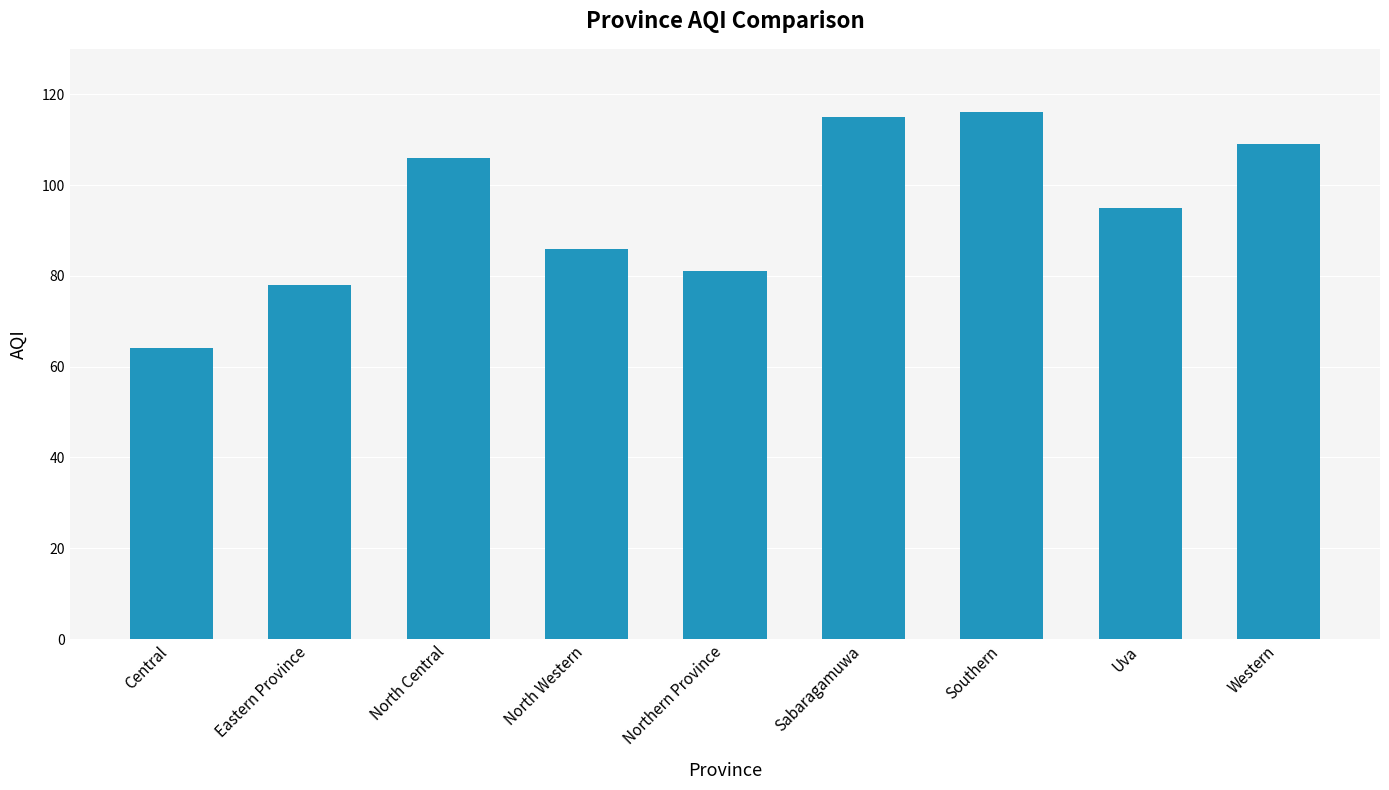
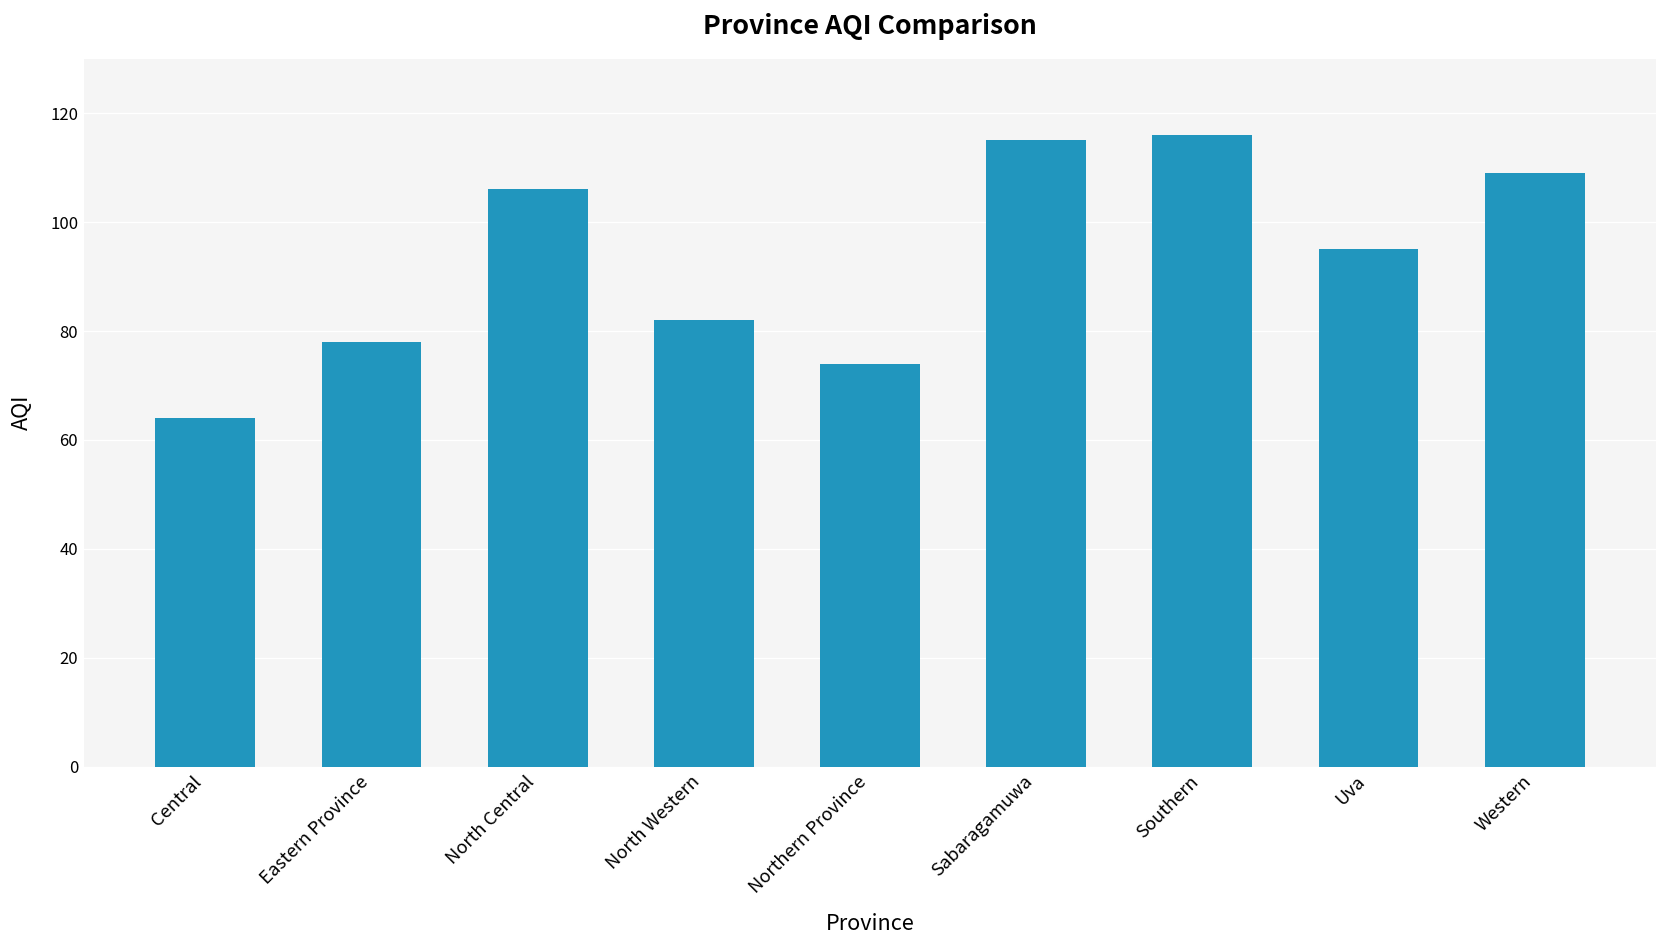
North Western: 86 -> 82
Northern Province: 81 -> 74
